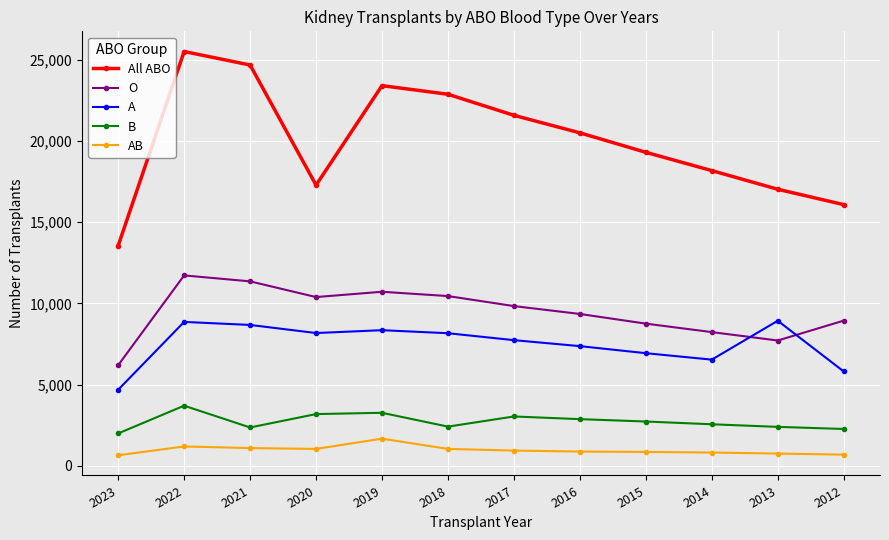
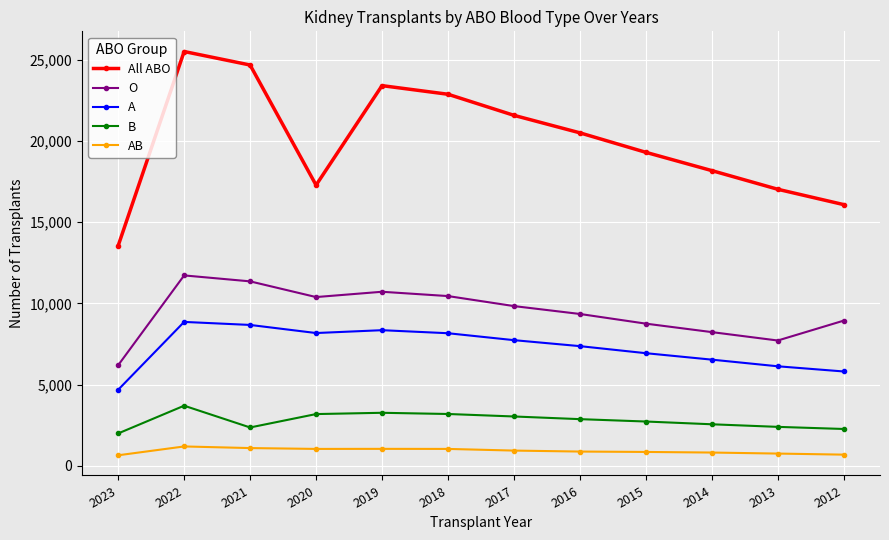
AB, 2019: 1,700 -> 1,100
B, 2018: 2,400 -> 3,200
A, 2013: 8,900 -> 6,100
